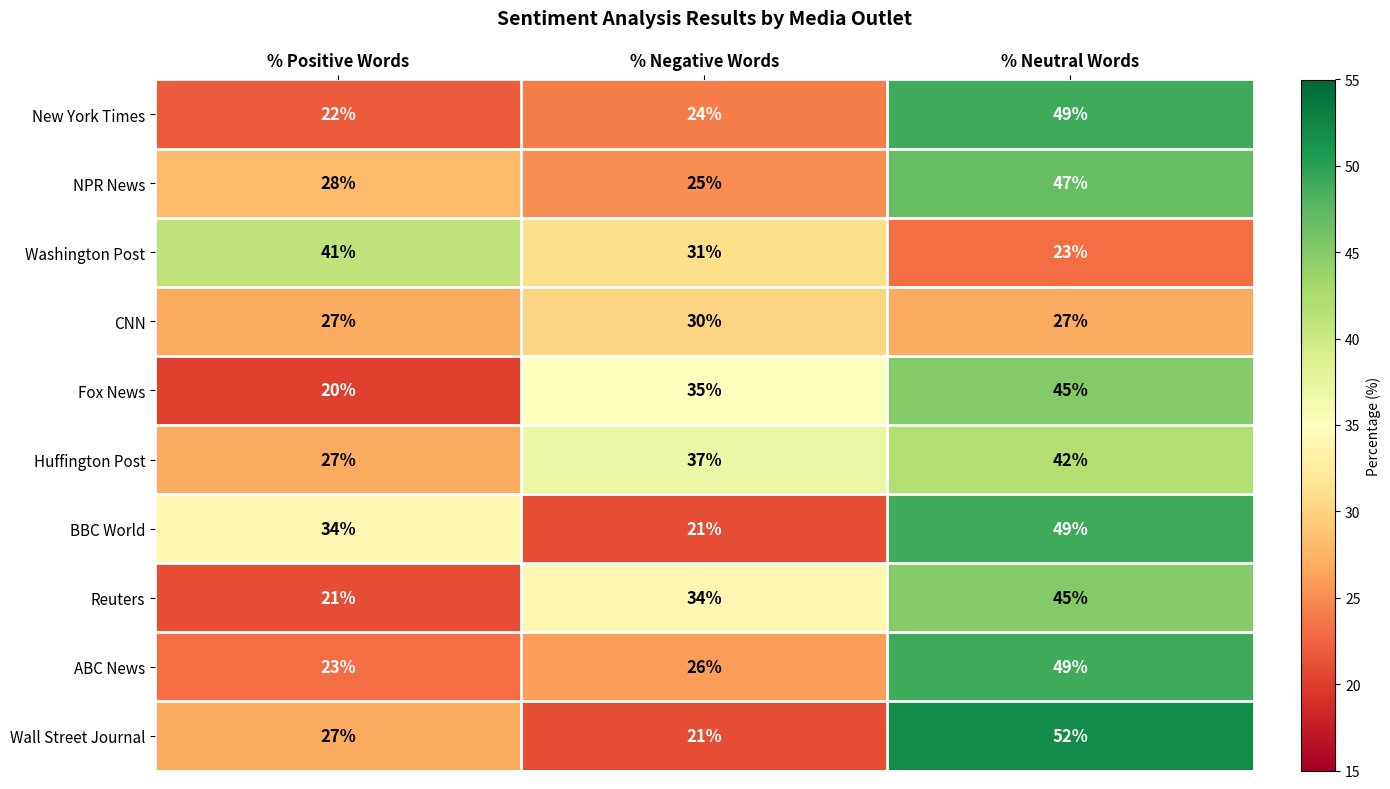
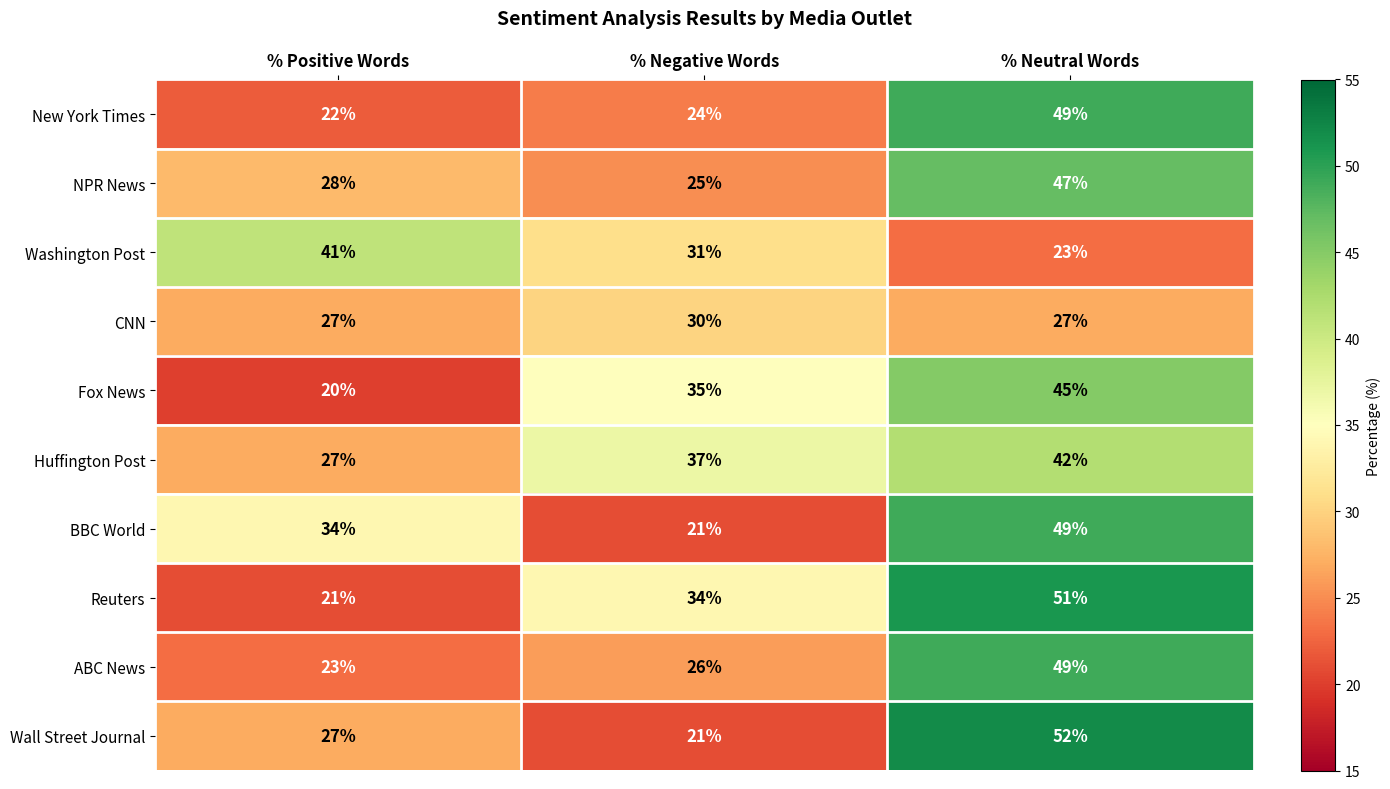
Reuters, % Neutral Words: 45% -> 51%
